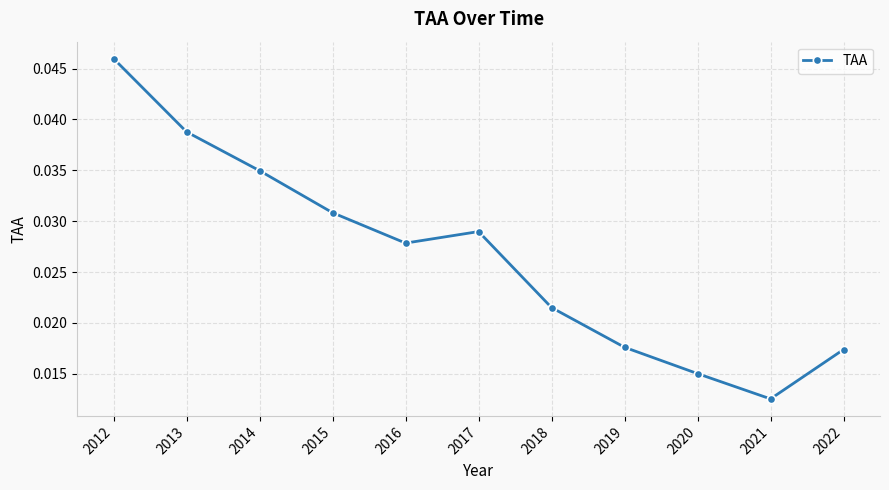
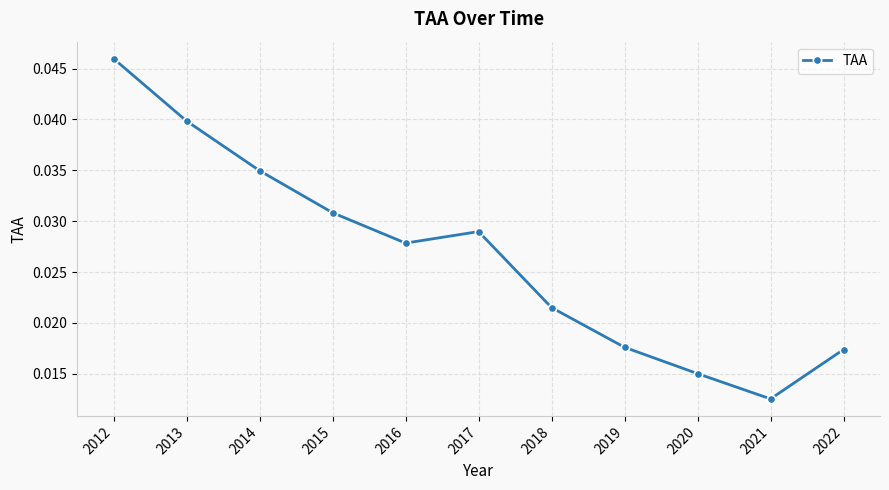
2013: 0.0388 -> 0.0398
